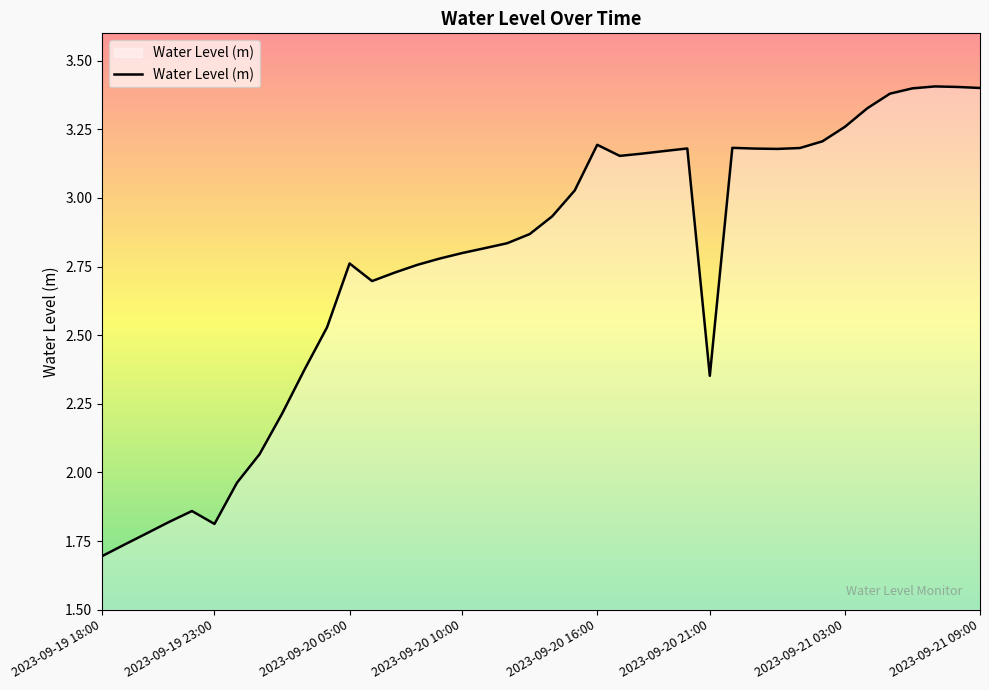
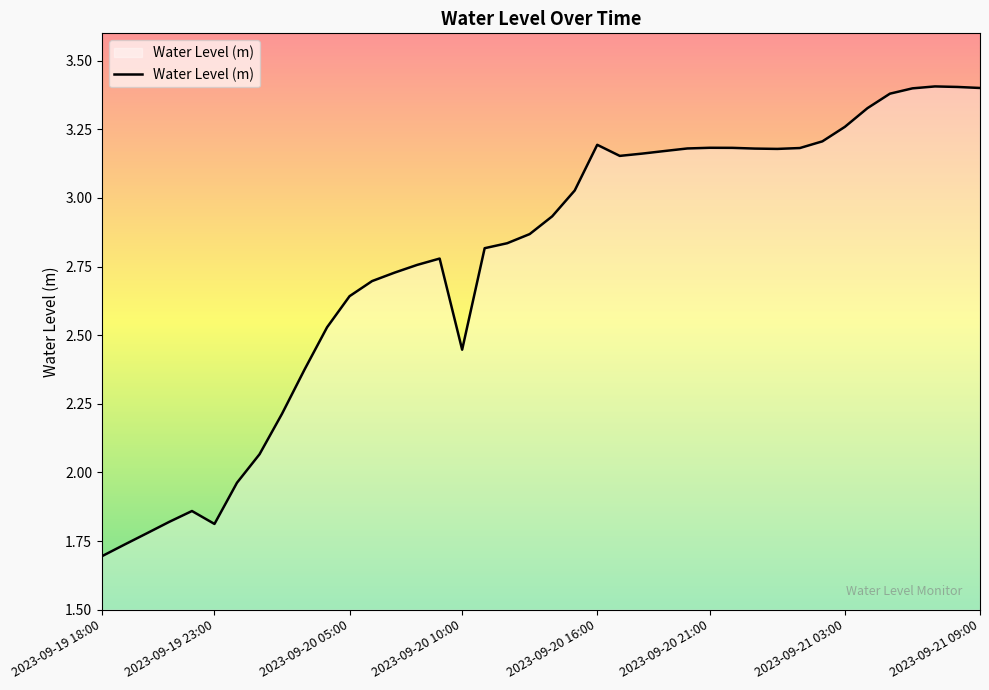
2023-09-20 05:00: 2.76 -> 2.64
2023-09-20 10:00: 2.80 -> 2.45
2023-09-20 21:00: 2.35 -> 3.18
